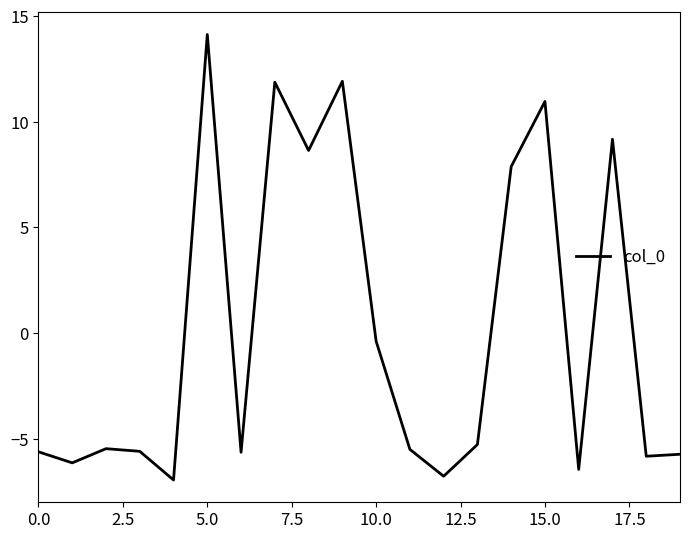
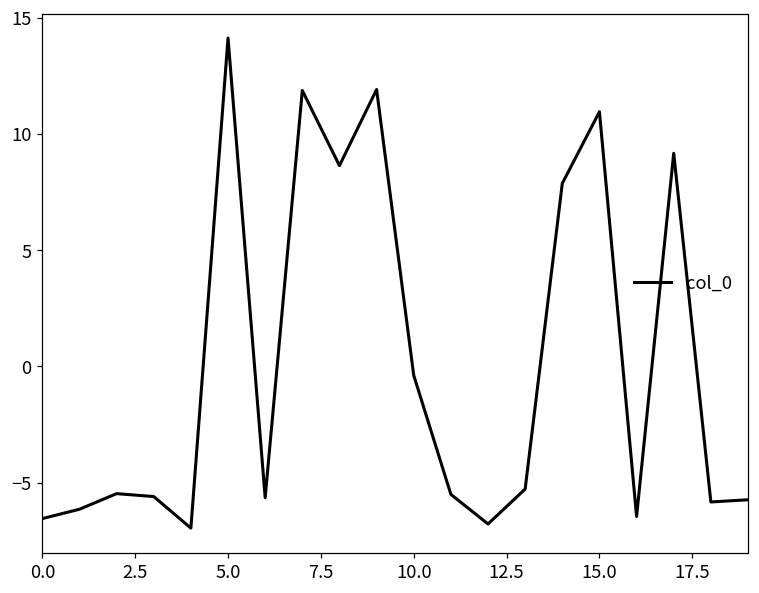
0.0: -5.6 -> -6.5
